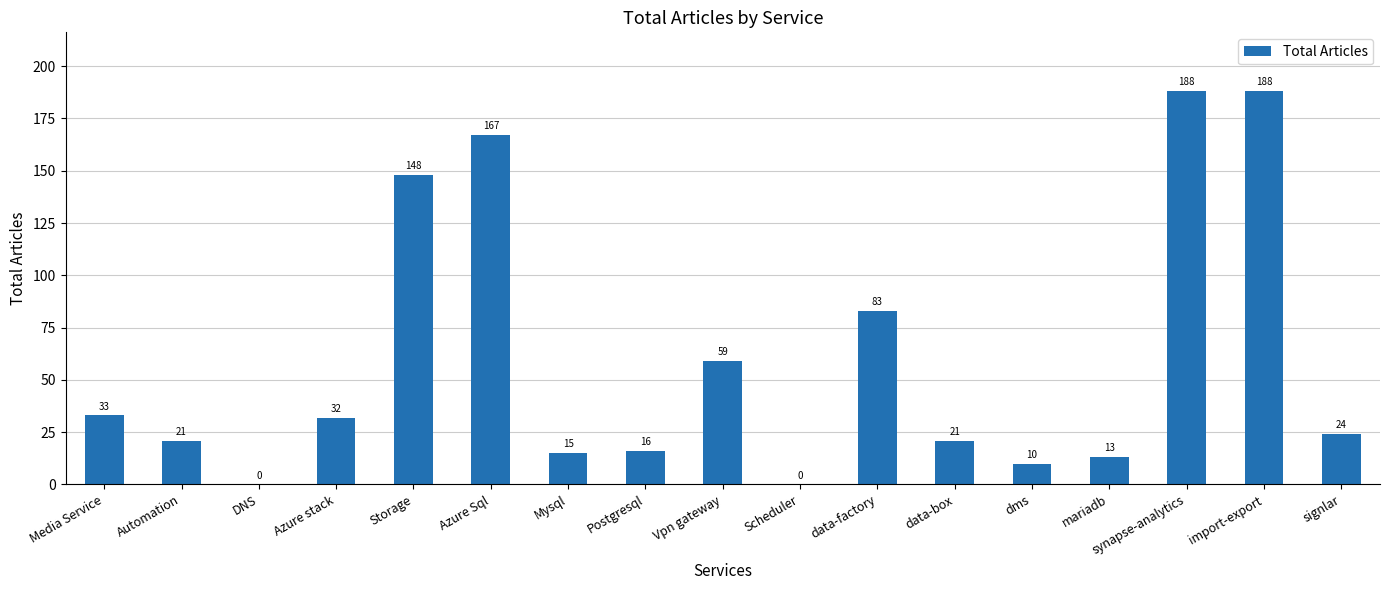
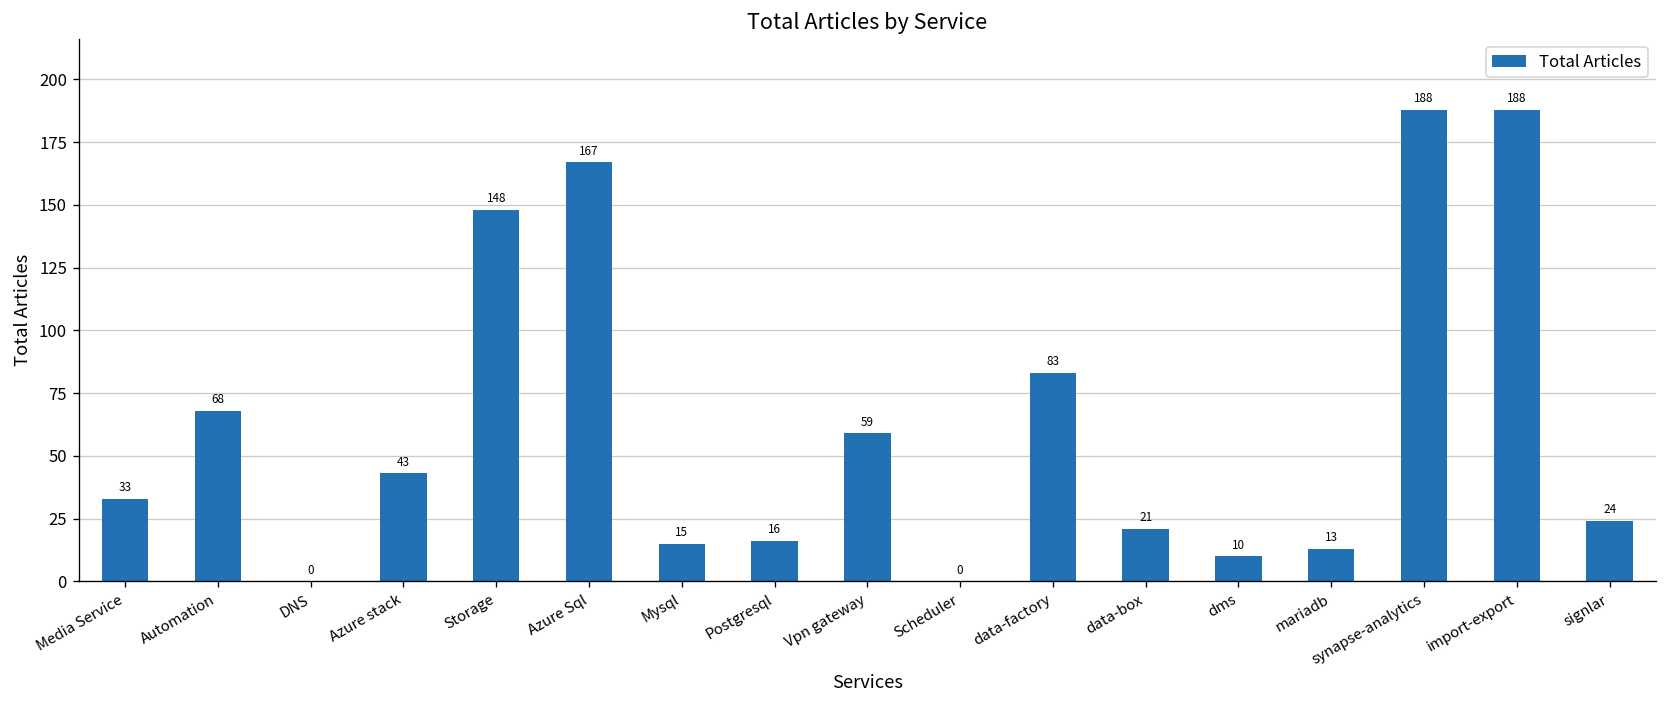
Automation: 21 -> 68
Azure stack: 32 -> 43
